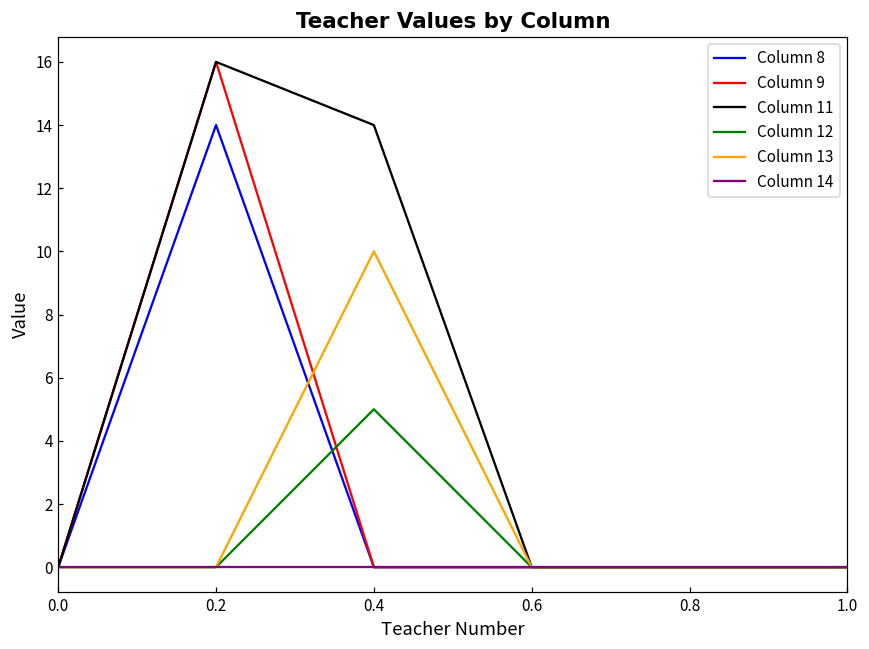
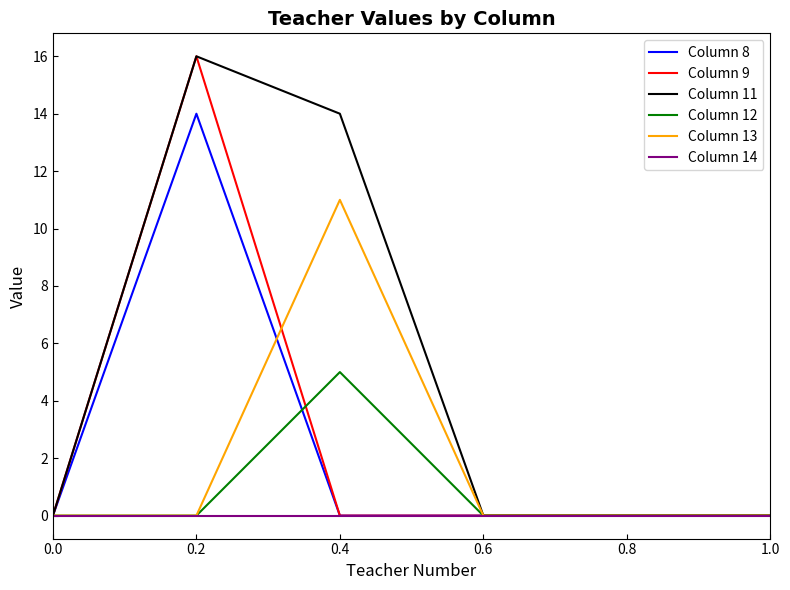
Column 13, 0.4: 10 -> 11
